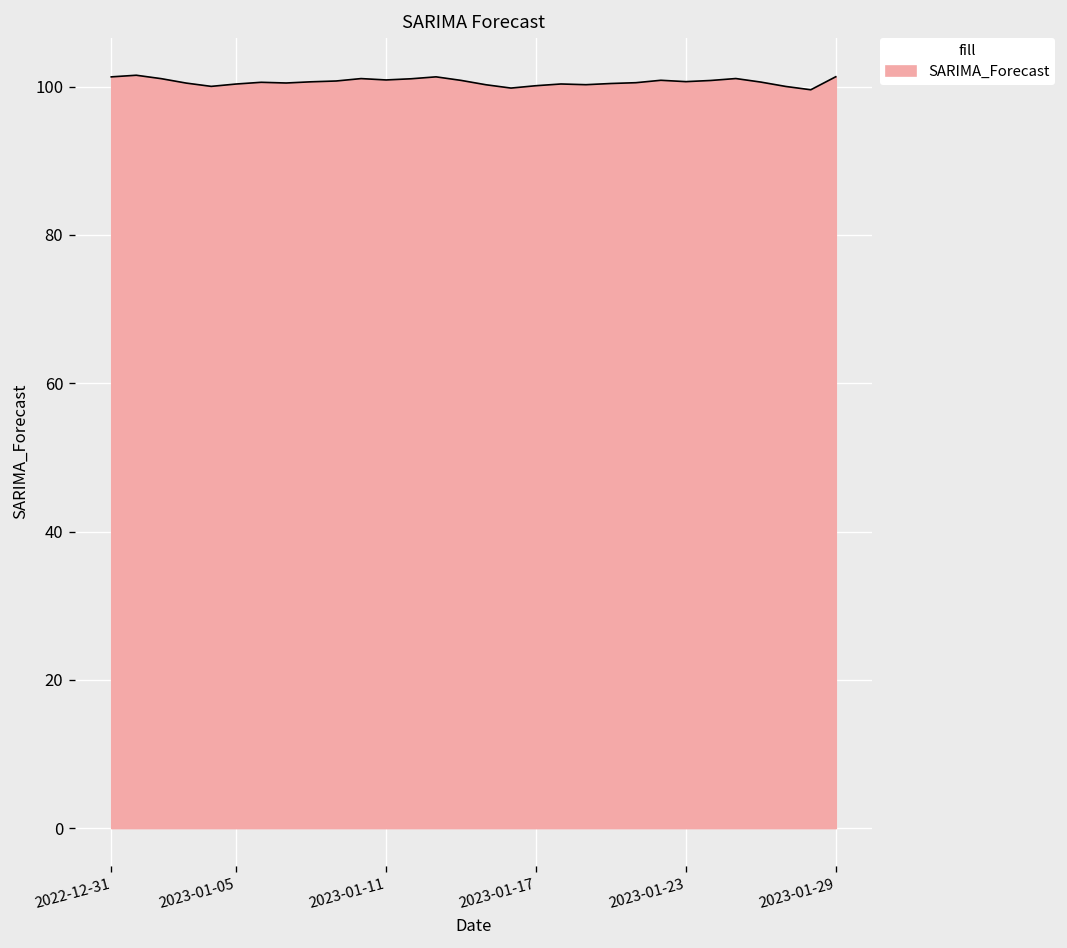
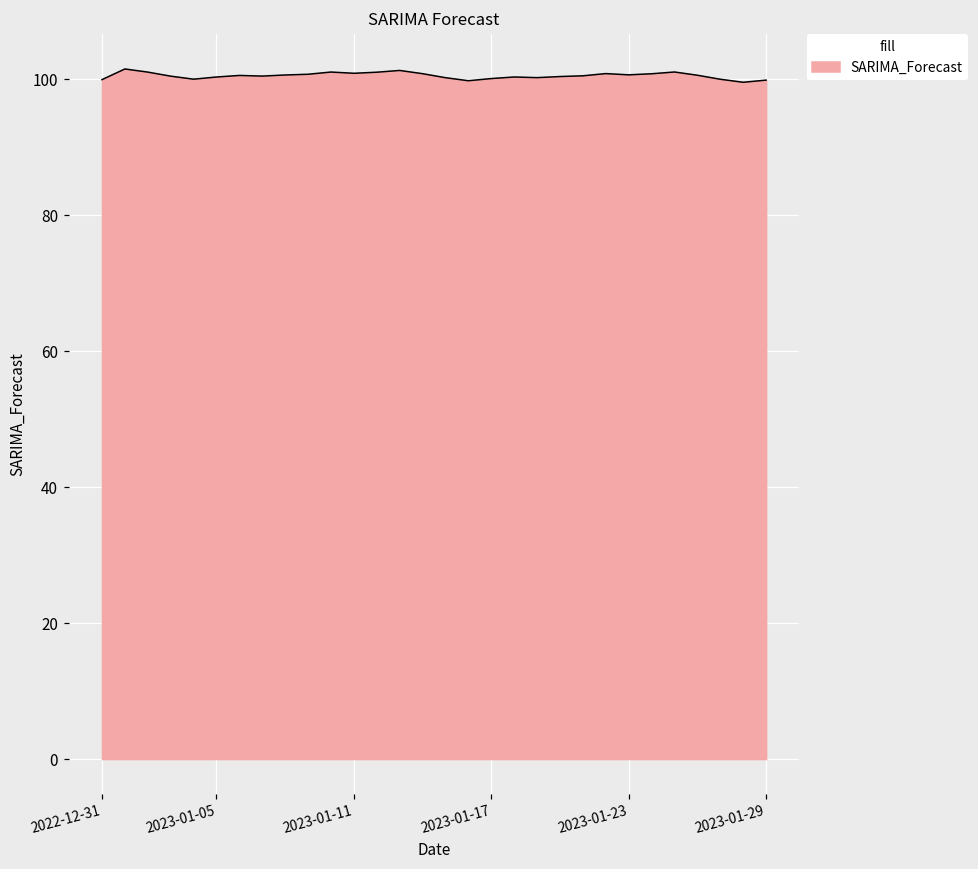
2022-12-31: 101 -> 100
2023-01-29: 101 -> 100
